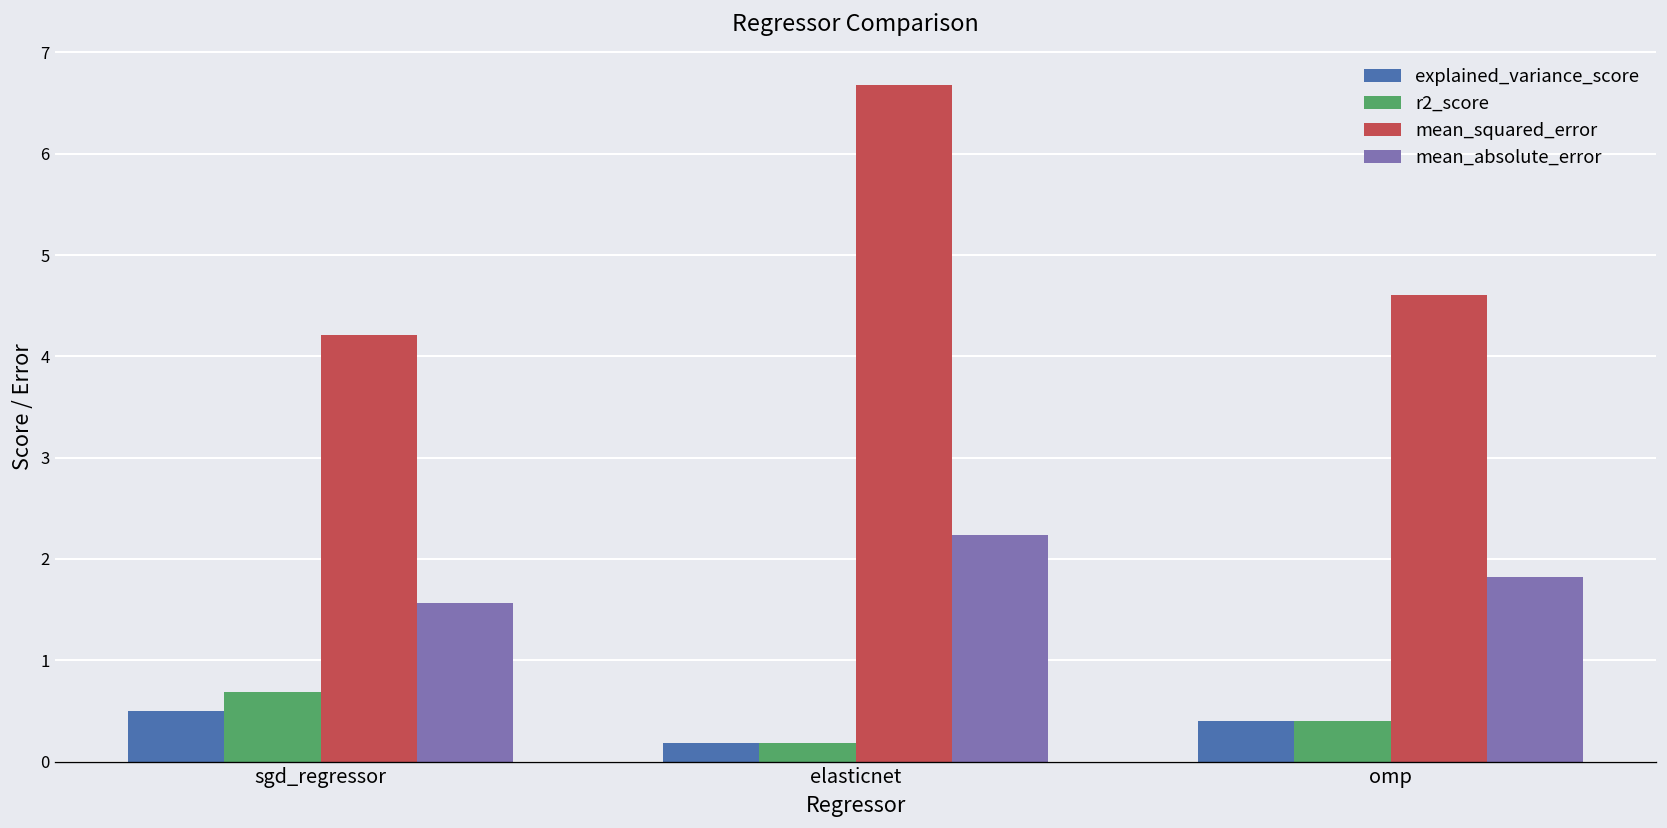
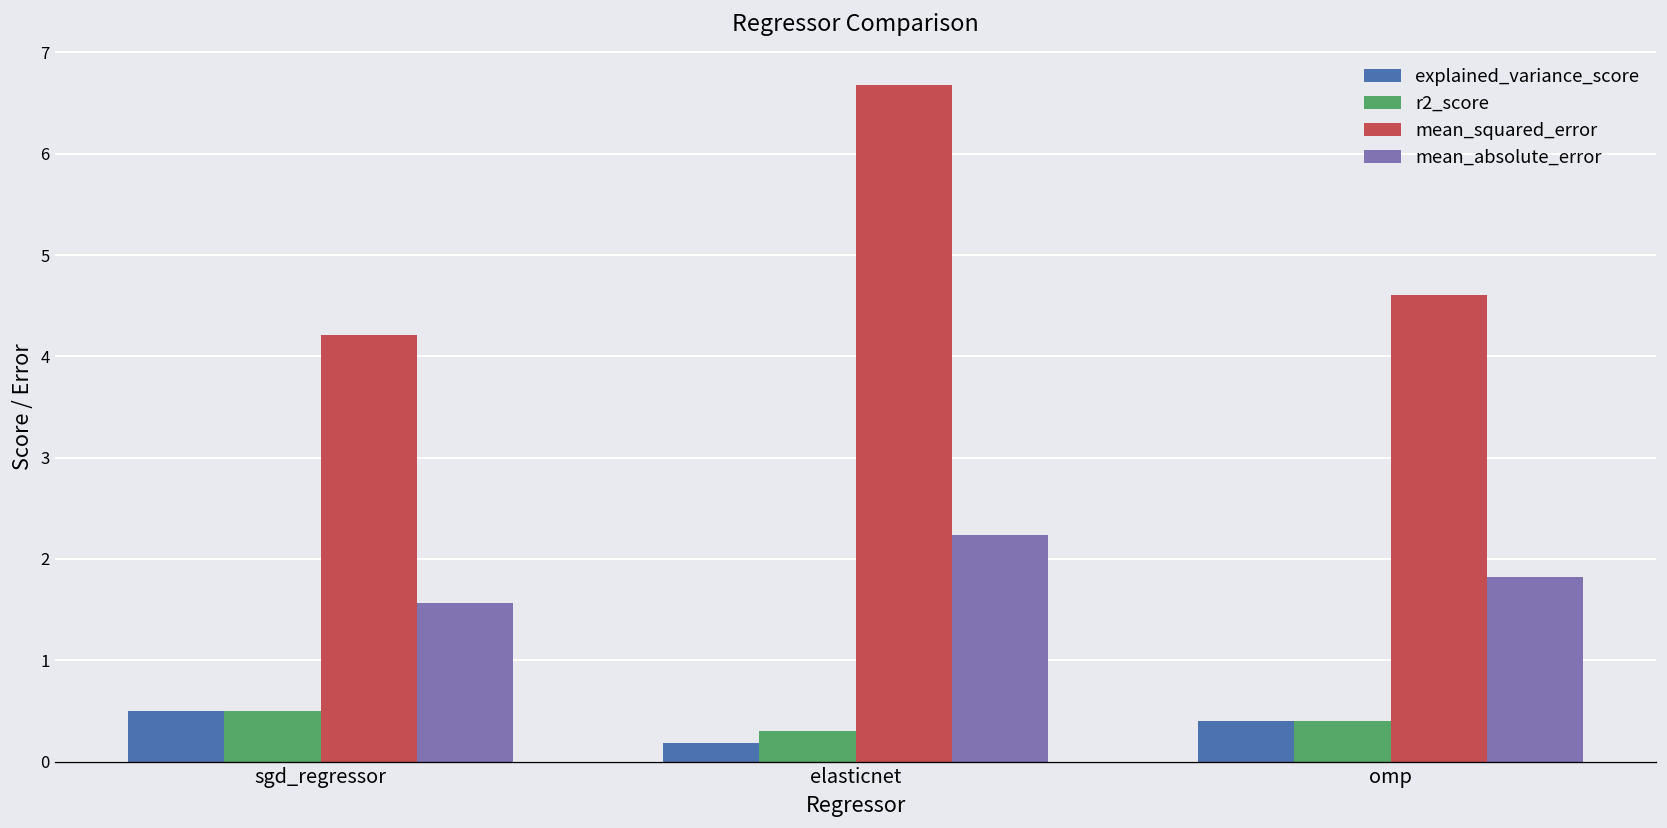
r2_score, sgd_regressor: 0.7 -> 0.5
r2_score, elasticnet: 0.2 -> 0.3
